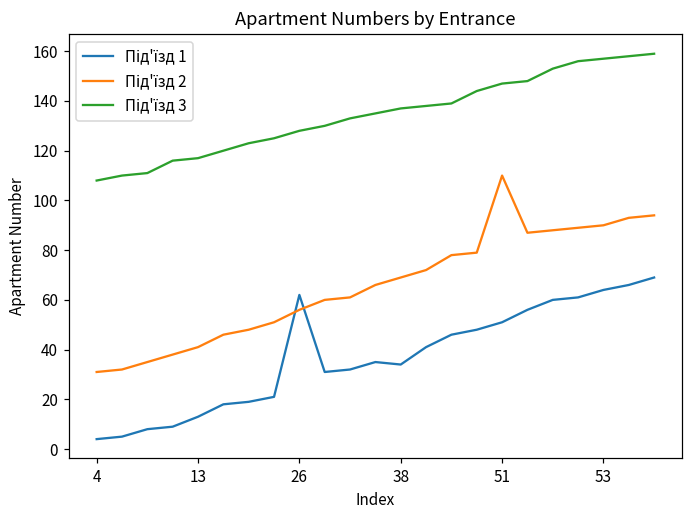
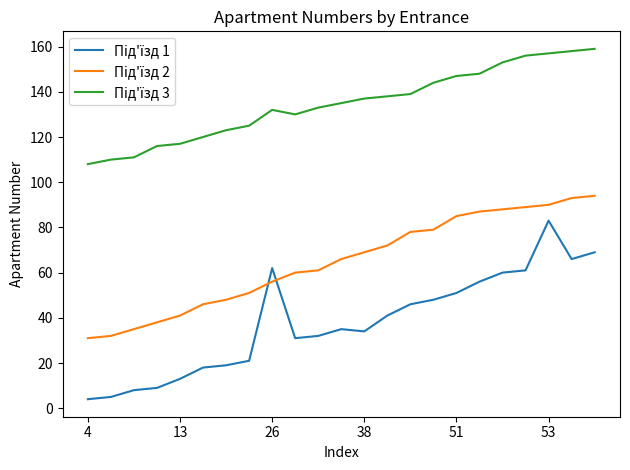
Під'їзд 3, 26: 128 -> 132
Під'їзд 2, 51: 110 -> 85
Під'їзд 1, 53: 64 -> 83
